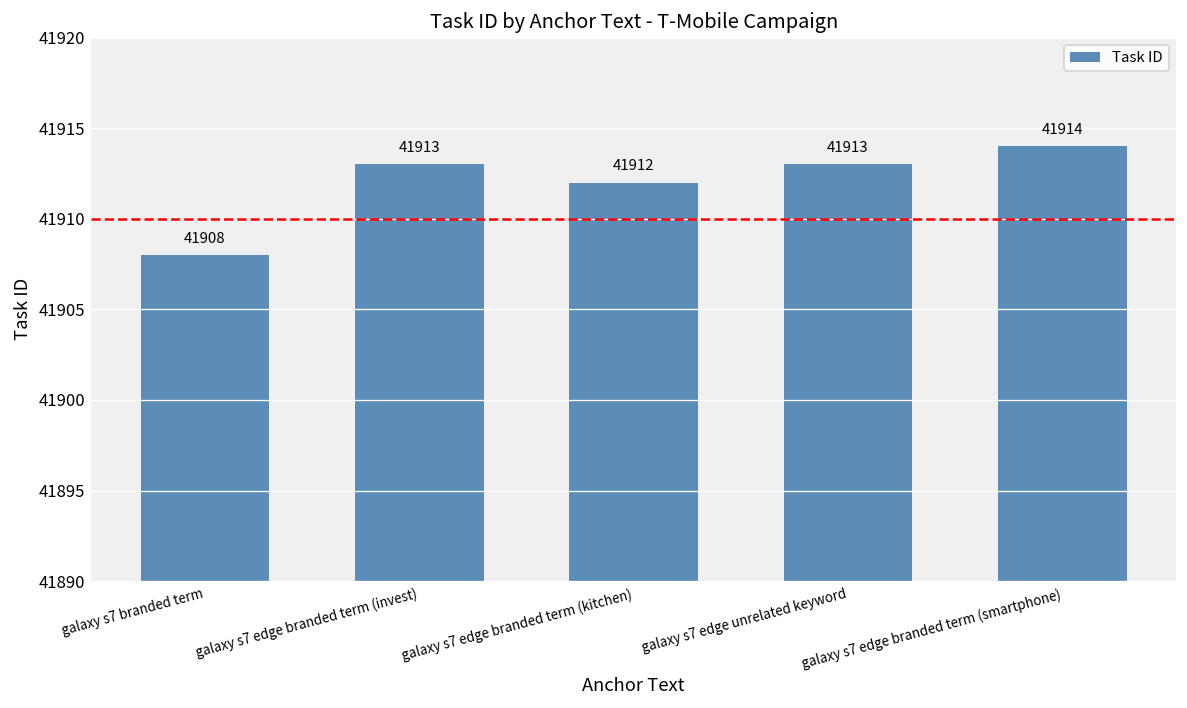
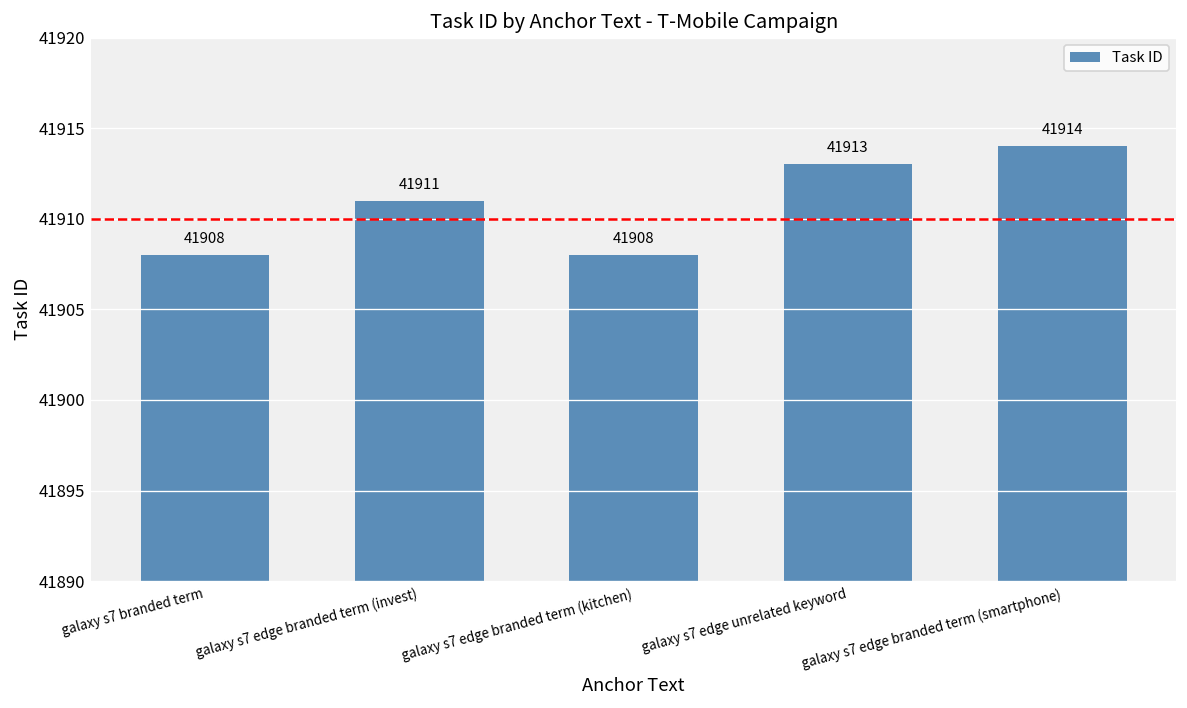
galaxy s7 edge branded term (invest): 41913 -> 41911
galaxy s7 edge branded term (kitchen): 41912 -> 41908
